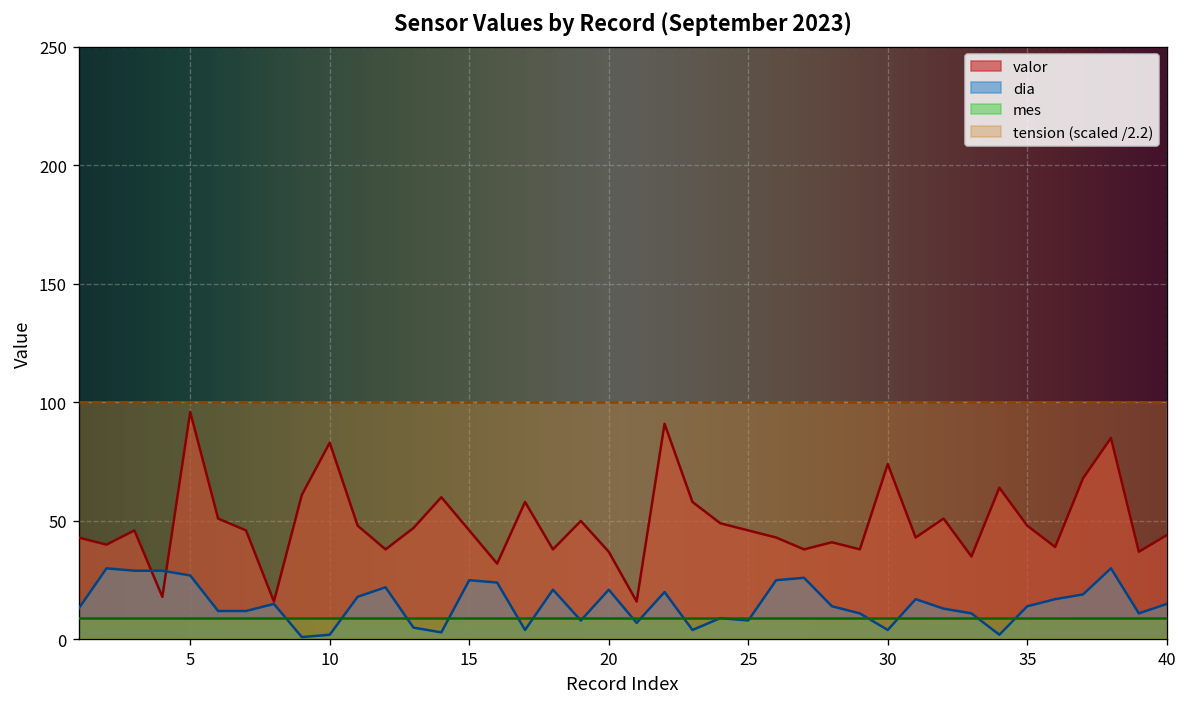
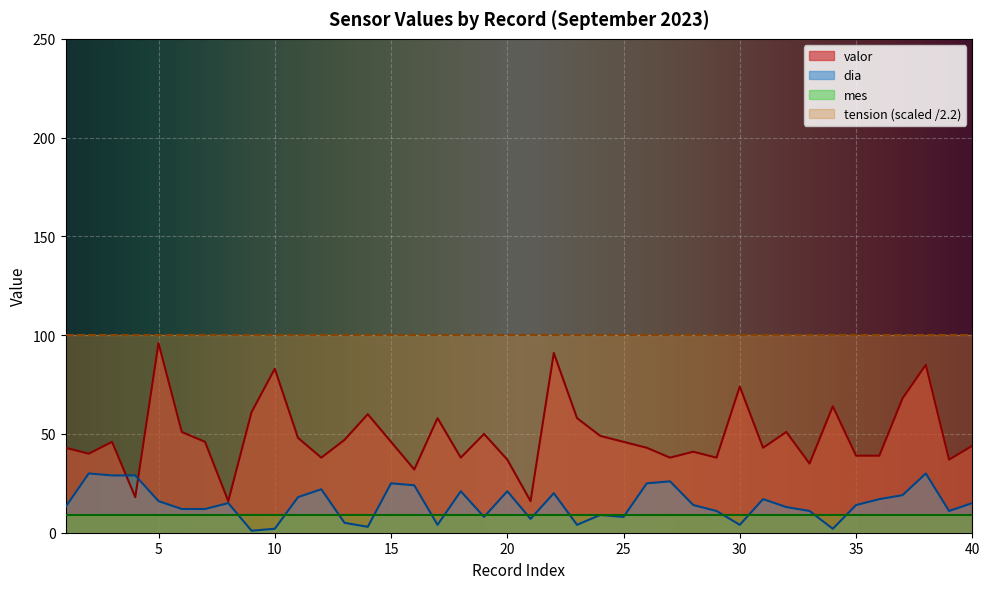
dia, 5: 27 -> 16
valor, 35: 48 -> 39
